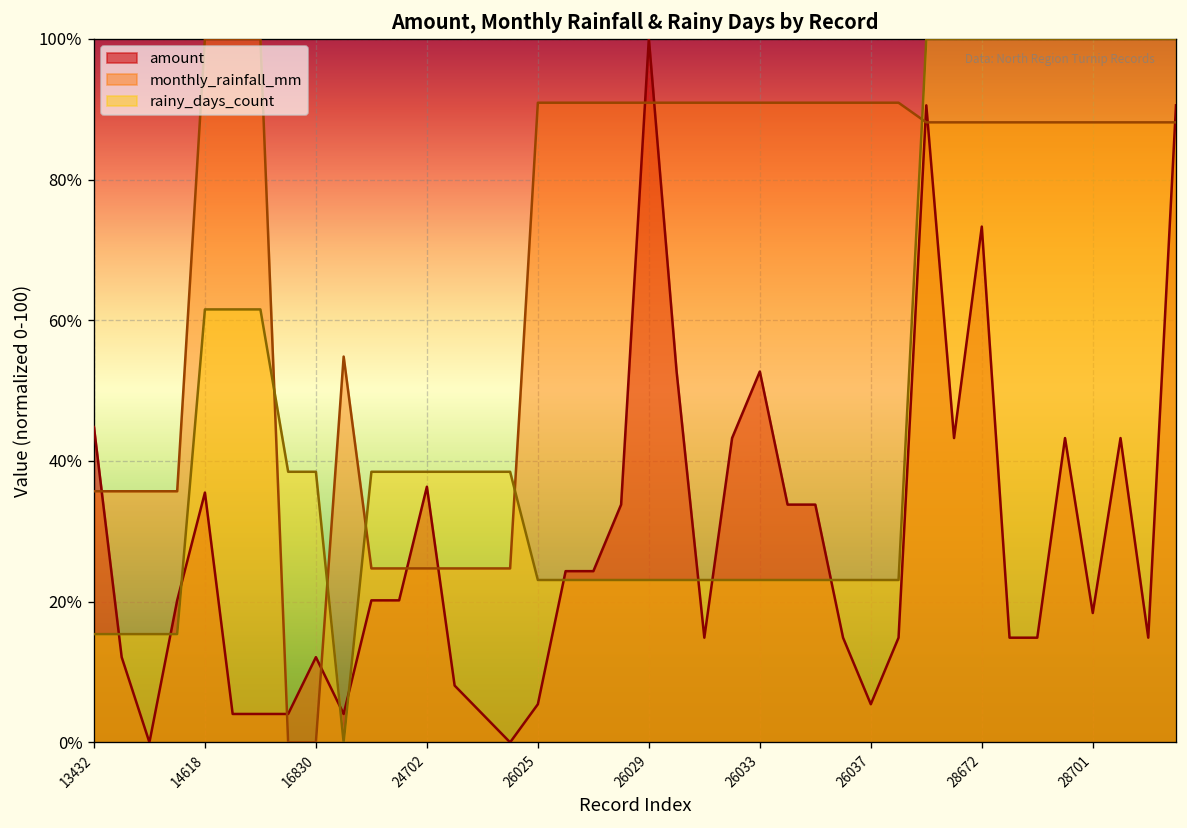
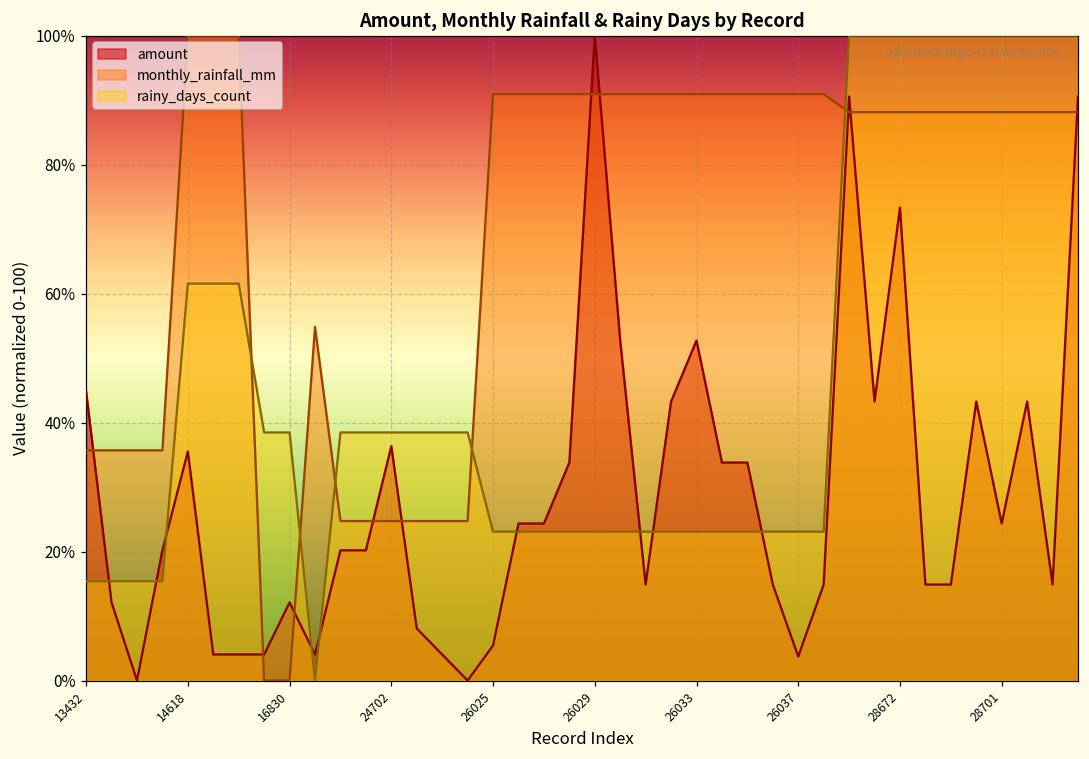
amount, 26037: 5% -> 4%
amount, 28701: 18% -> 24%
